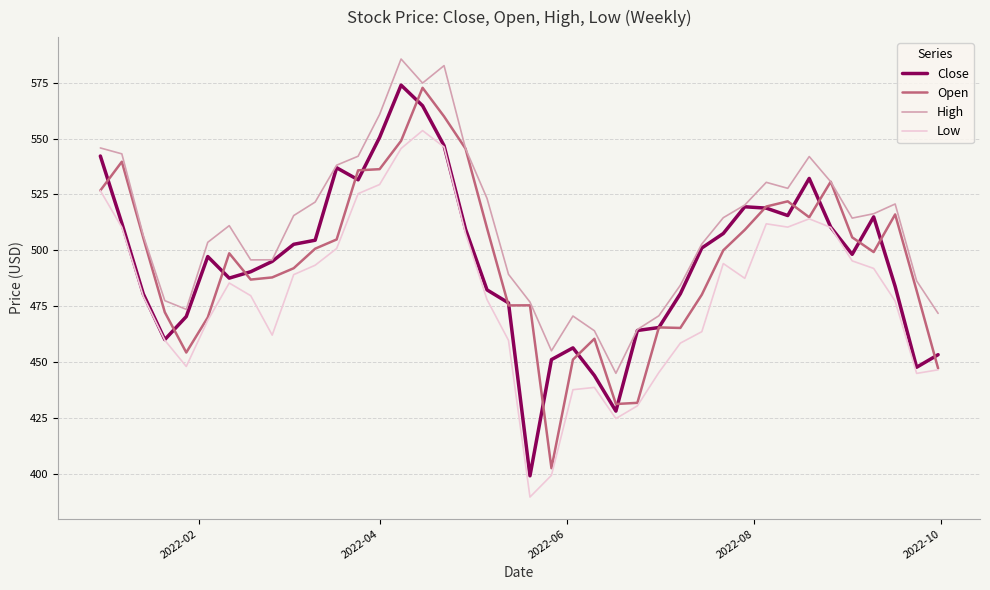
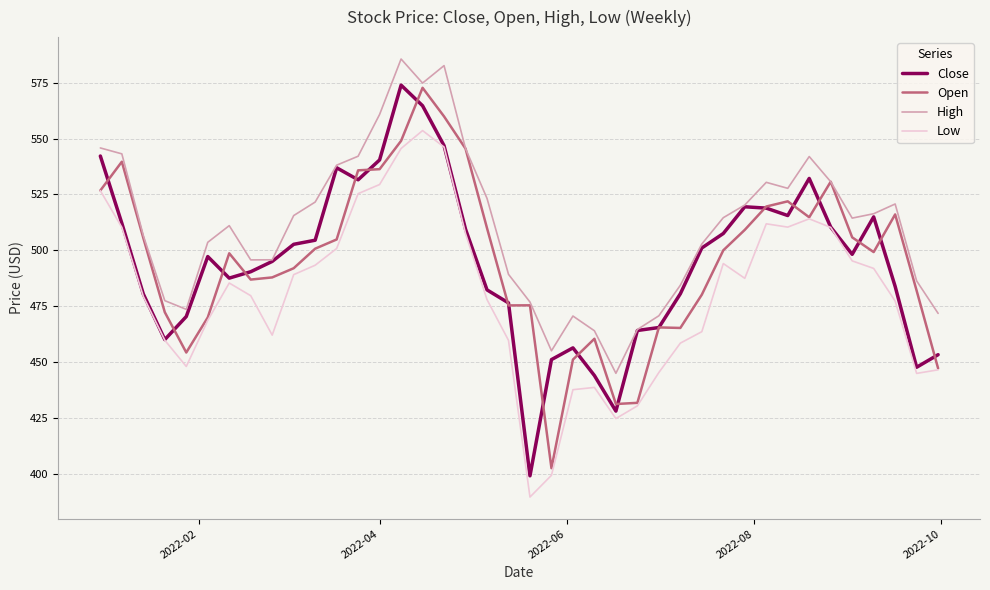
Close, 2022-04: 551 -> 540
